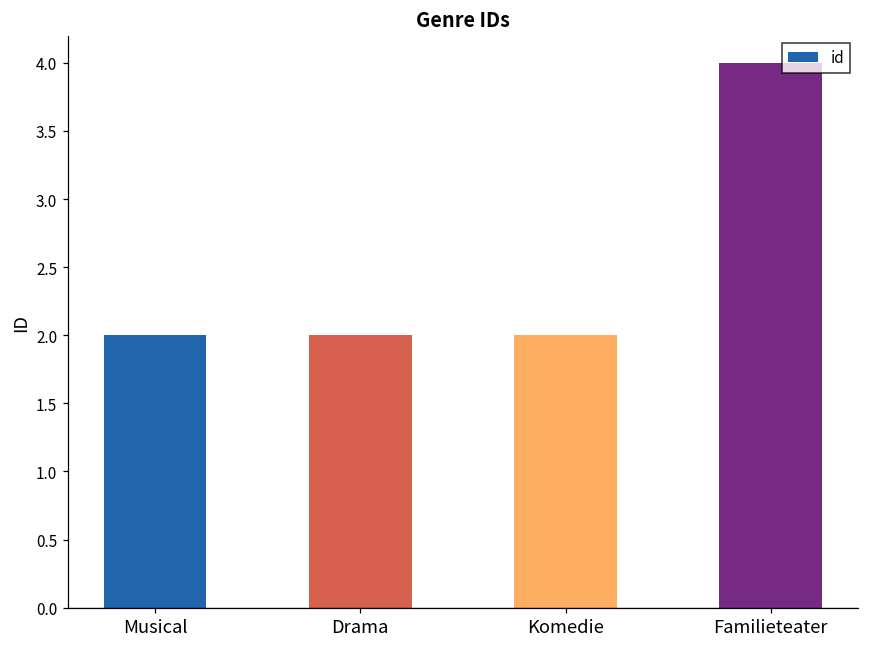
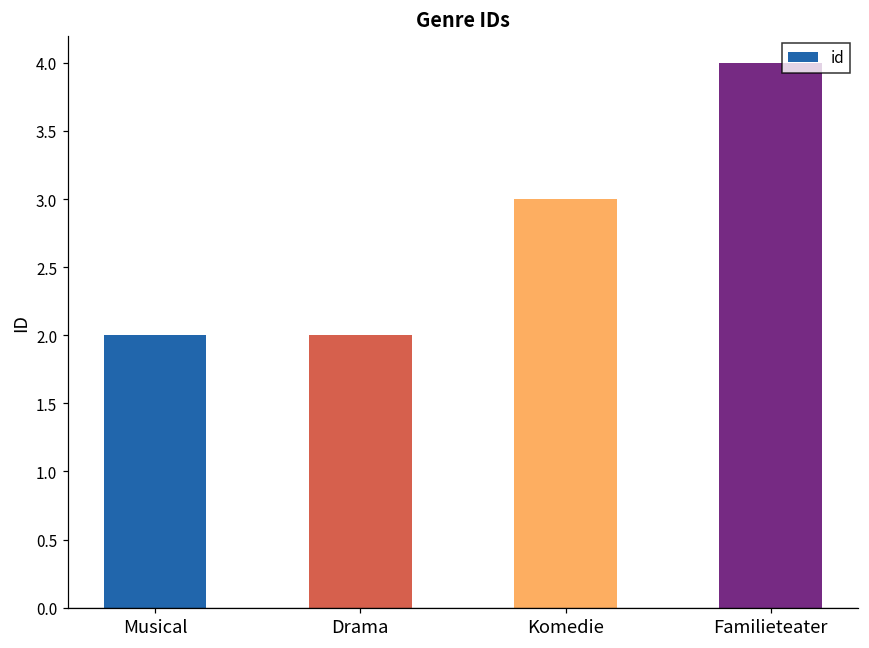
Komedie: 2 -> 3
